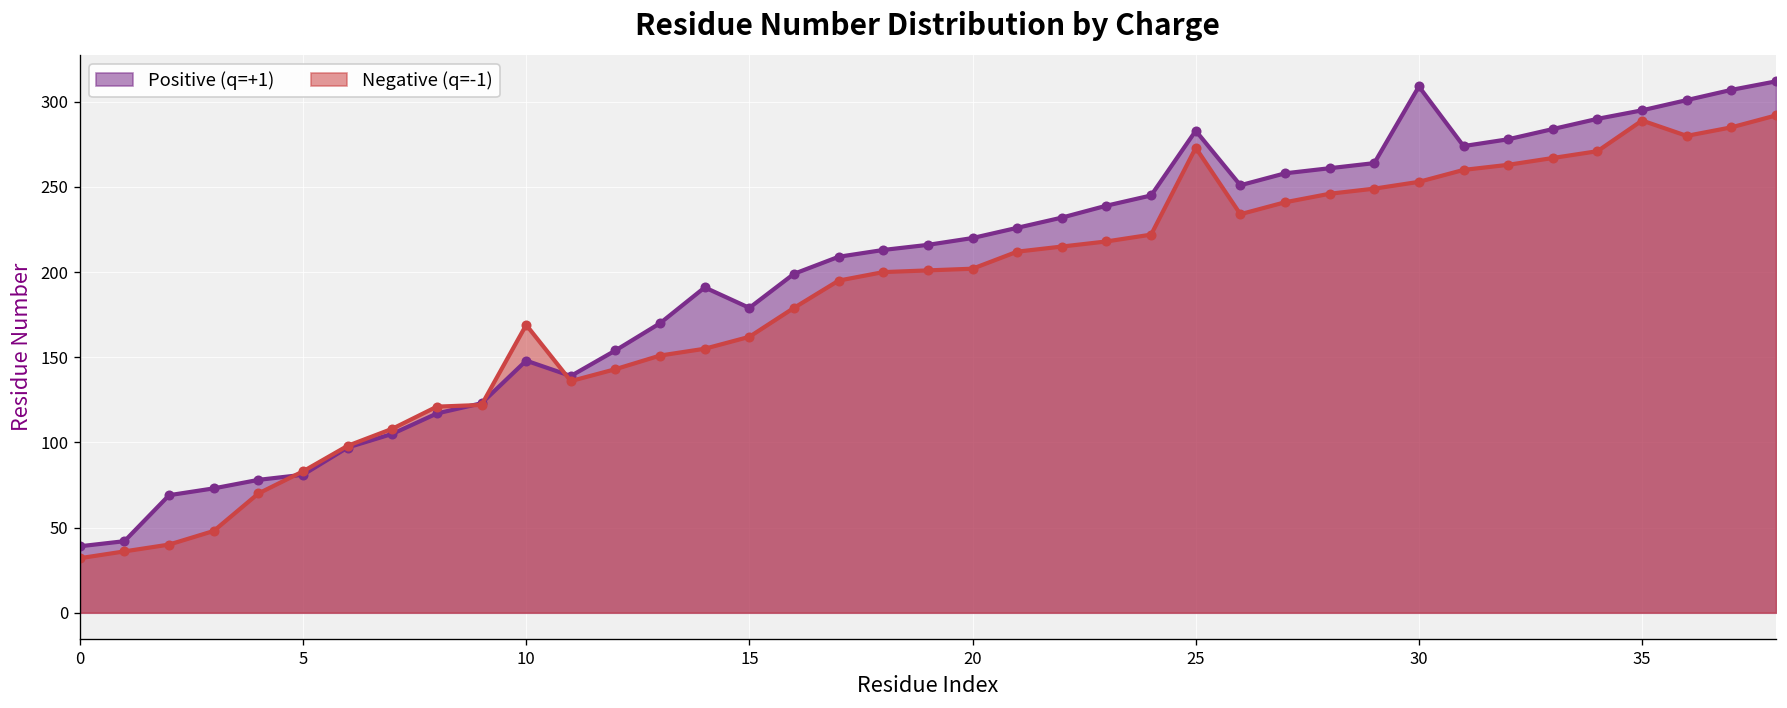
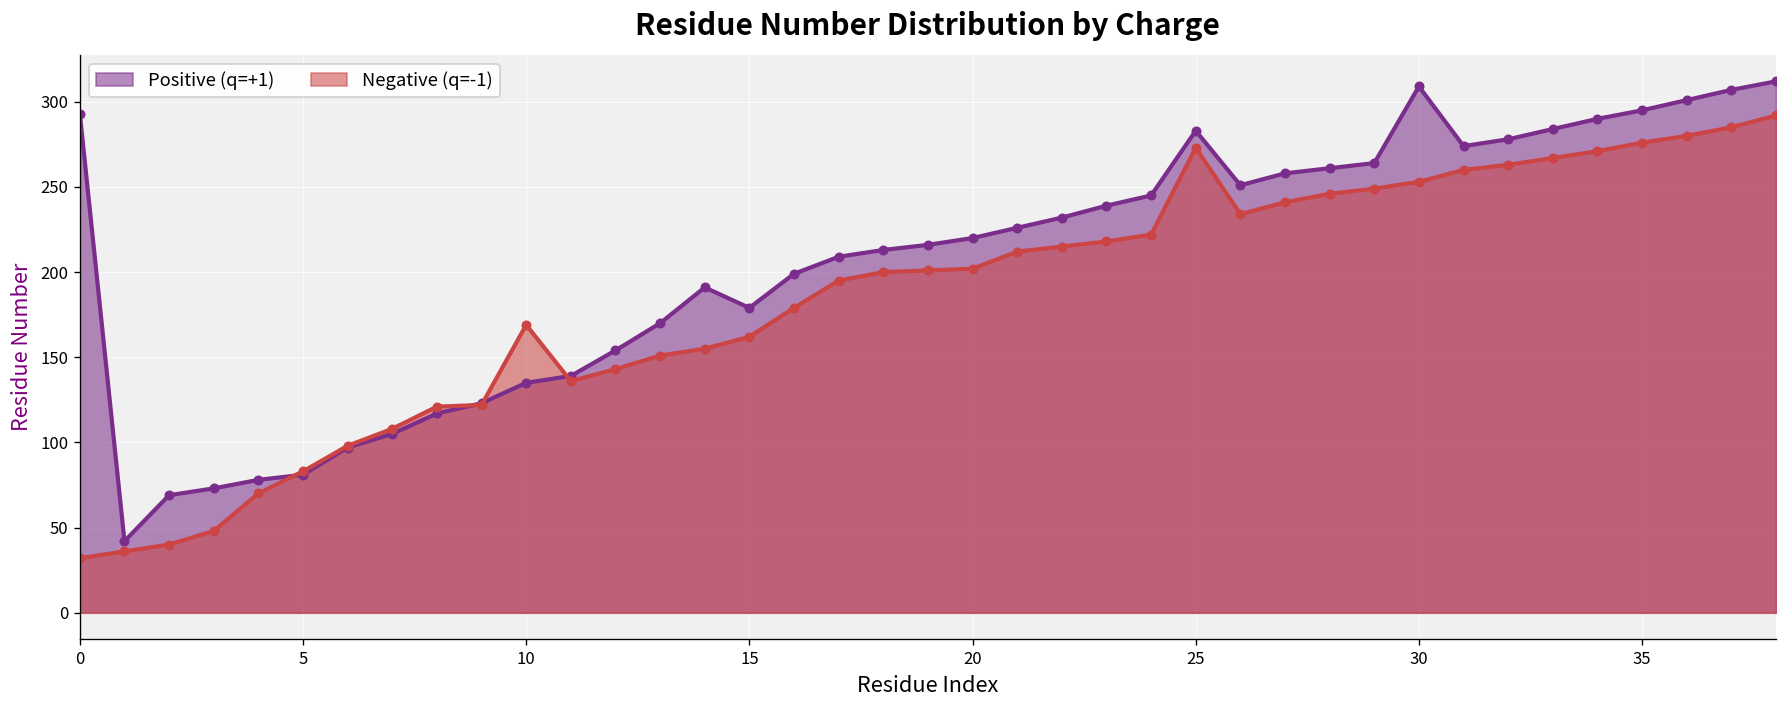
Positive (q=+1), 0: 39 -> 293
Positive (q=+1), 10: 148 -> 135
Negative (q=-1), 35: 289 -> 276
